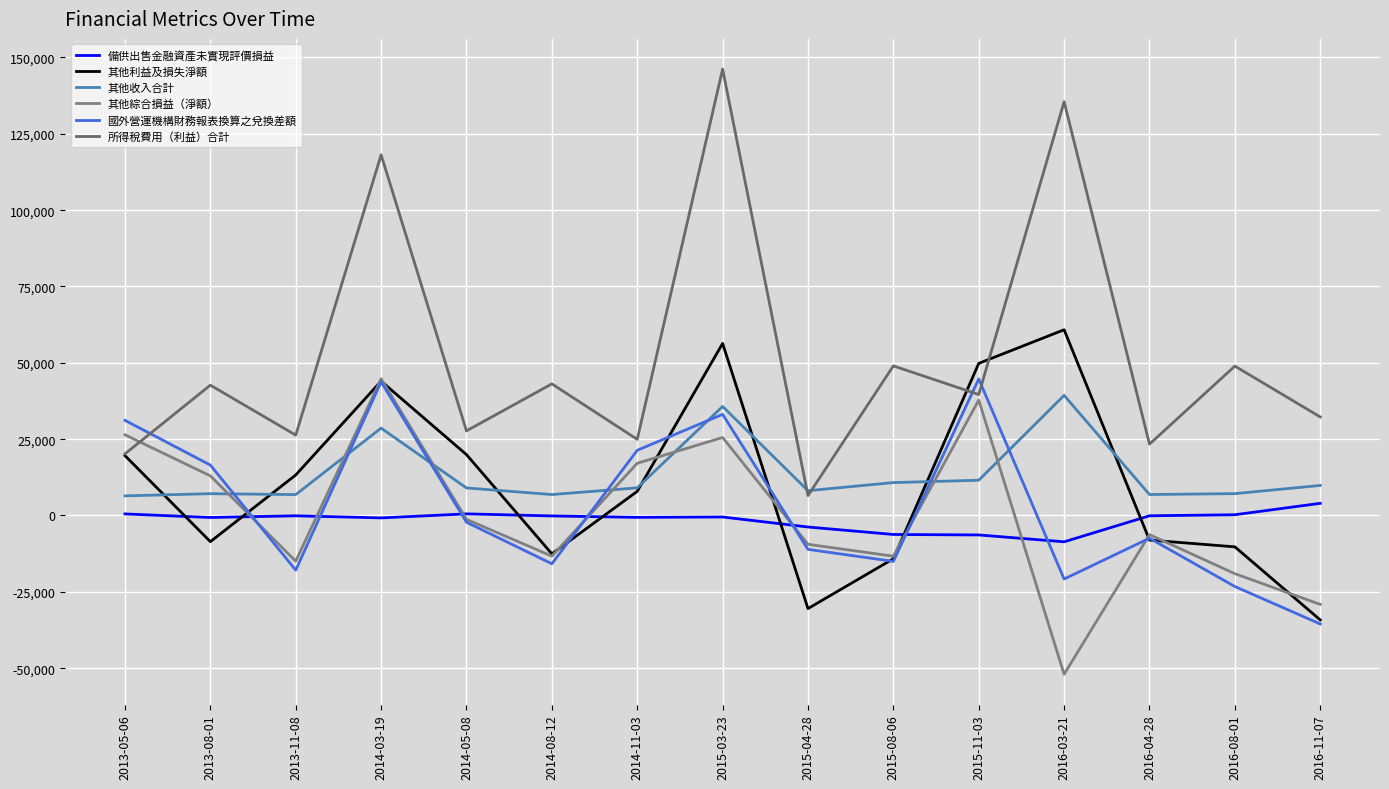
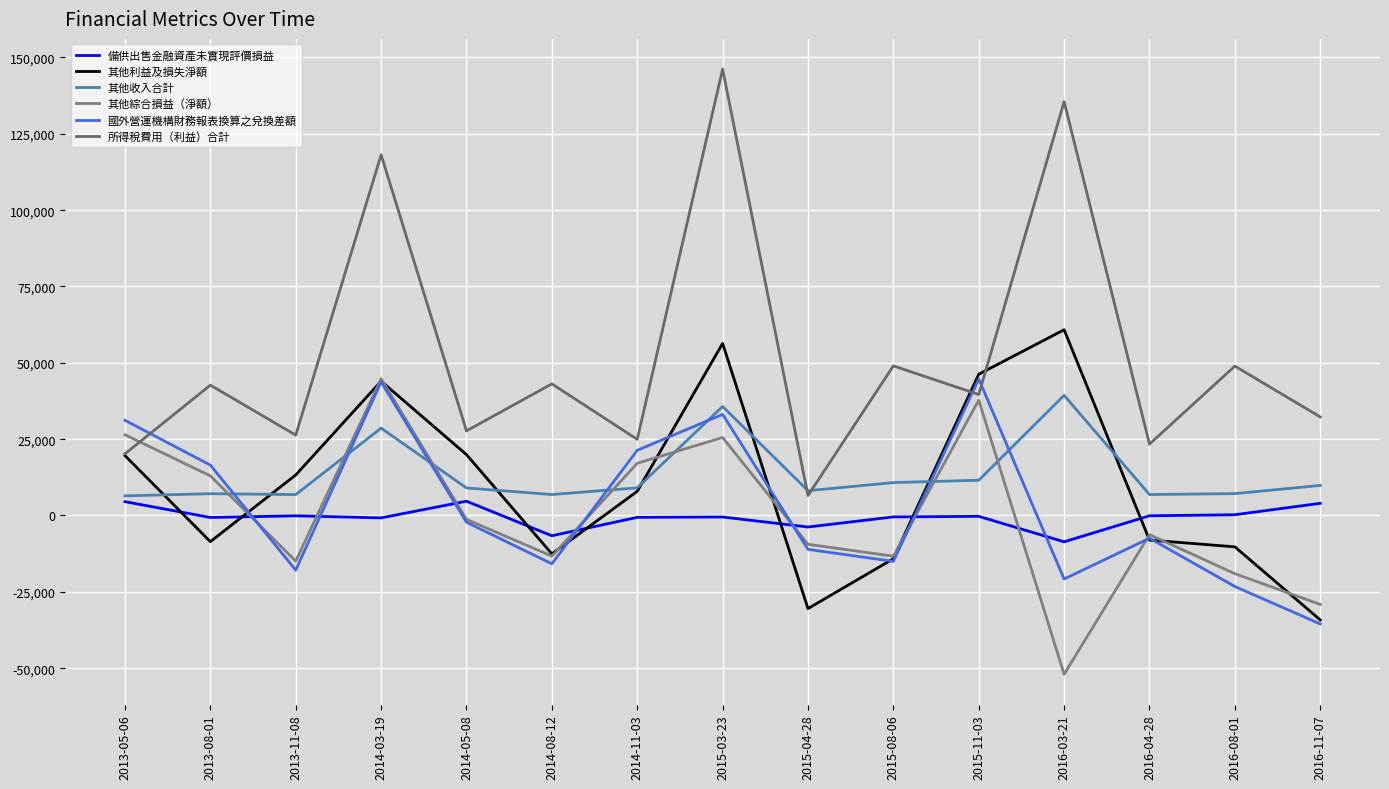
備供出售金融資產未實現評價損益, 2013-05-06: 1,000 -> 5,000
備供出售金融資產未實現評價損益, 2014-05-08: 1,000 -> 5,000
備供出售金融資產未實現評價損益, 2014-08-12: 0 -> -7,000
備供出售金融資產未實現評價損益, 2015-08-06: -6,000 -> 0
備供出售金融資產未實現評價損益, 2015-11-03: -6,000 -> 0
其他利益及損失淨額, 2015-11-03: 50,000 -> 46,000
